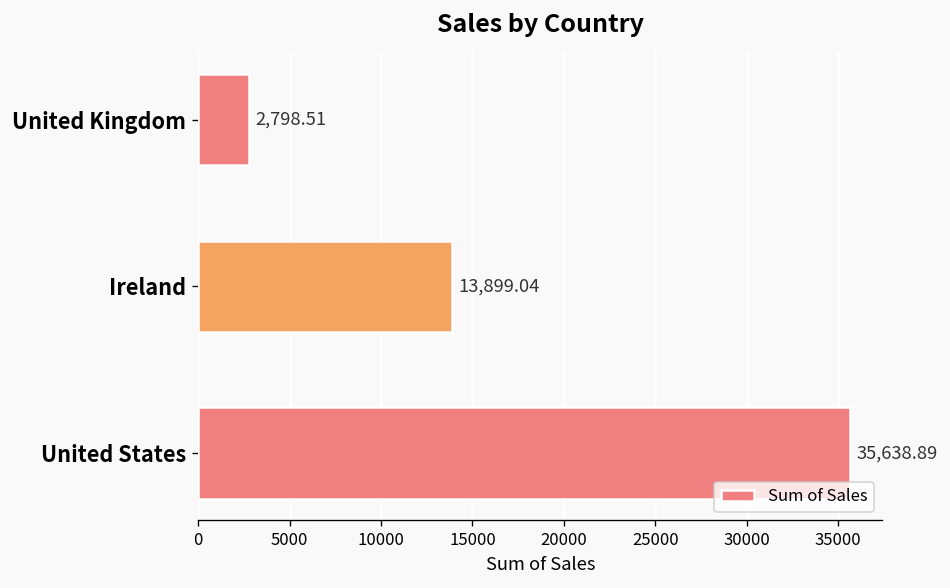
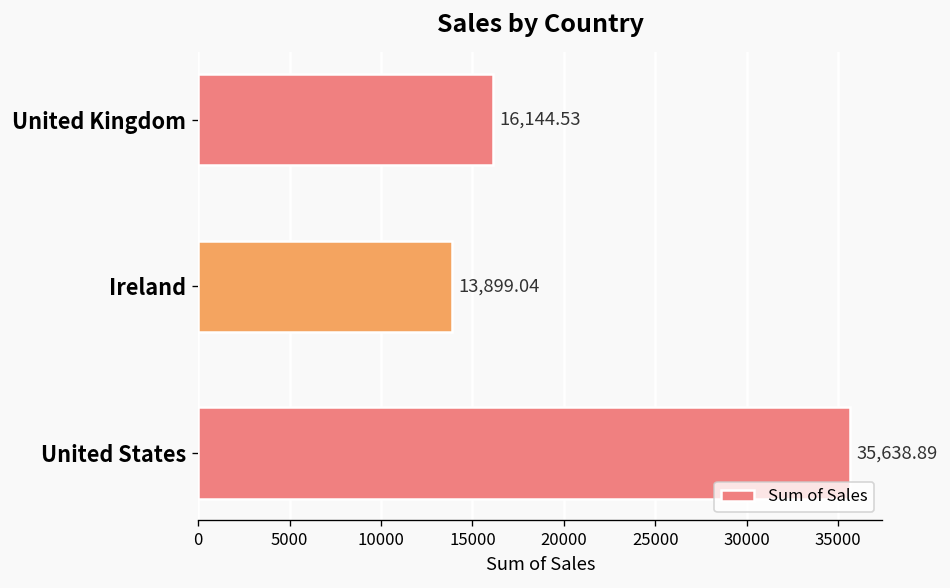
United Kingdom: 2,798.51 -> 16,144.53
